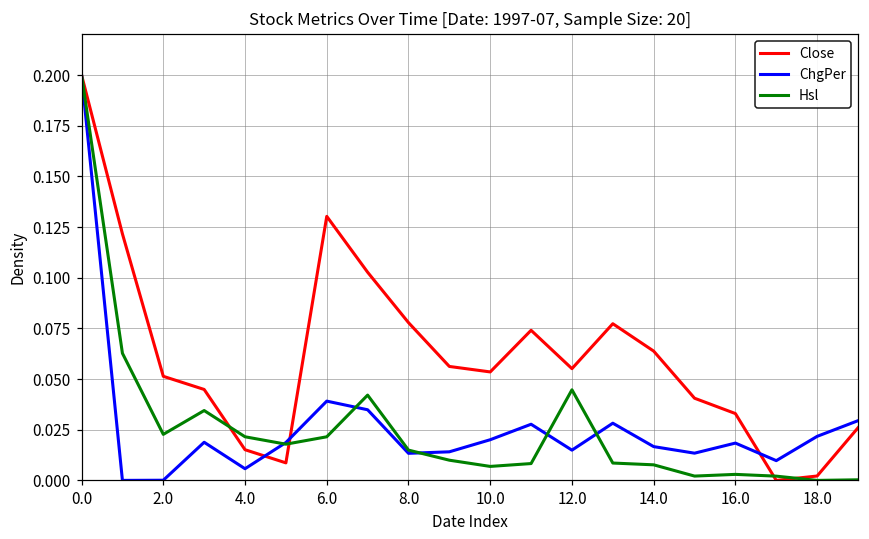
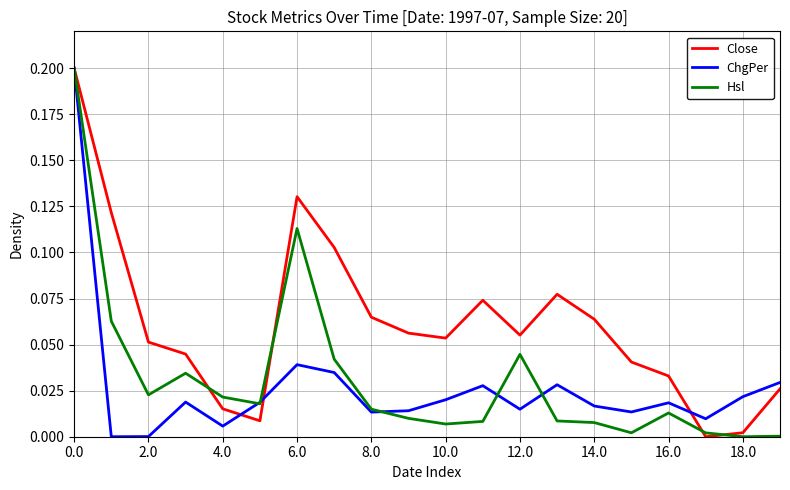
Hsl, 6.0: 0.022 -> 0.113
Close, 8.0: 0.078 -> 0.065
Hsl, 16.0: 0.003 -> 0.013
